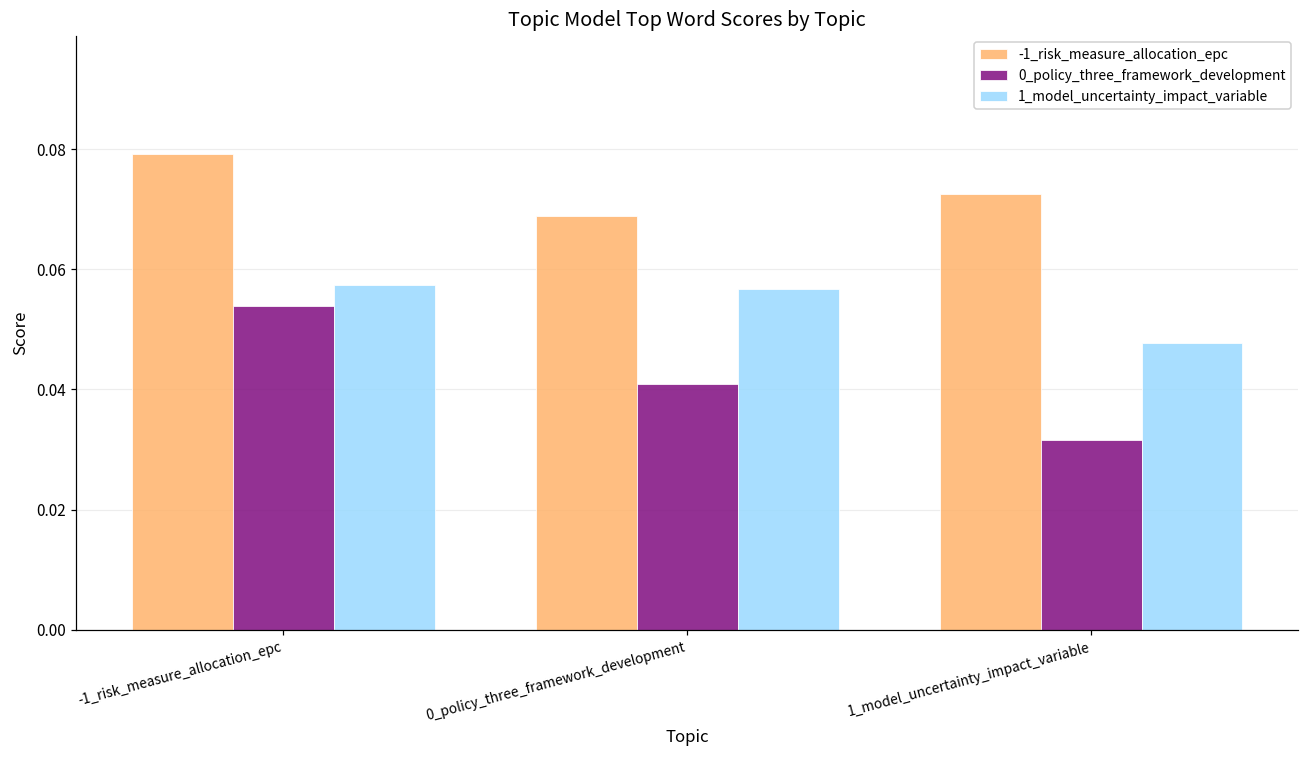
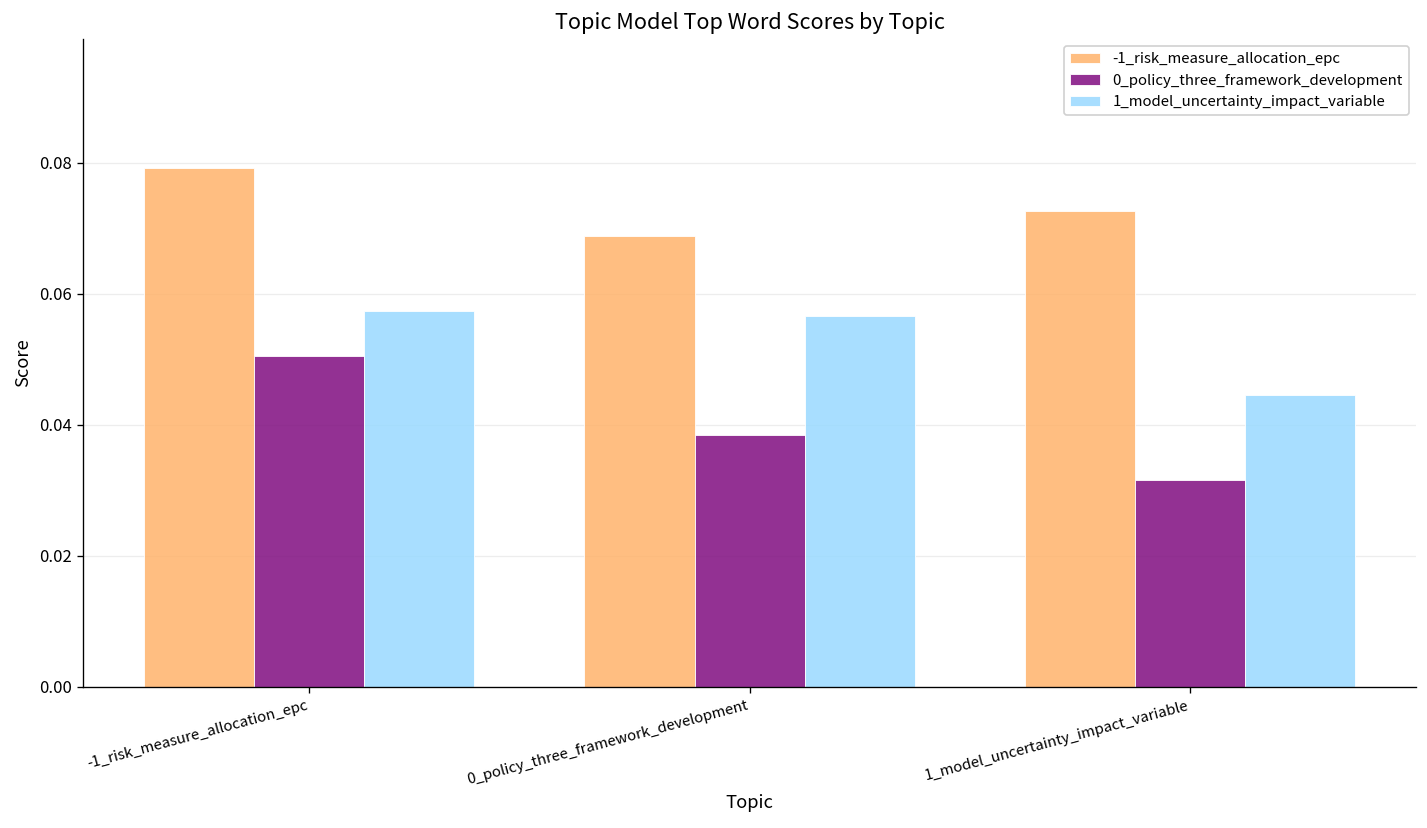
0_policy_three_framework_development, -1_risk_measure_allocation_epc: 0.054 -> 0.050
0_policy_three_framework_development, 0_policy_three_framework_development: 0.041 -> 0.039
1_model_uncertainty_impact_variable, 1_model_uncertainty_impact_variable: 0.048 -> 0.045
